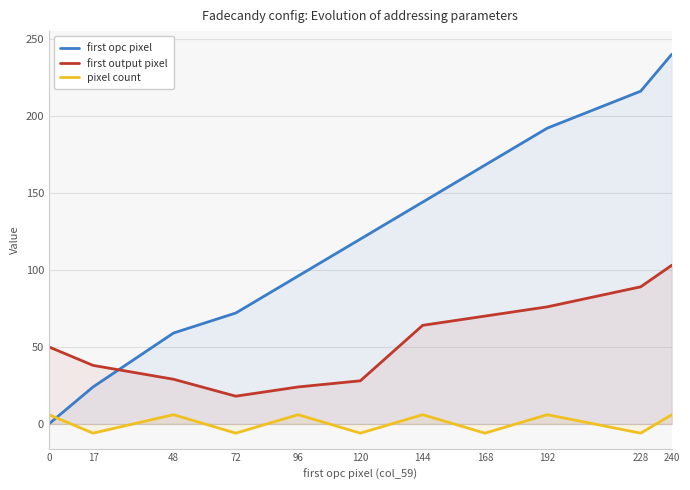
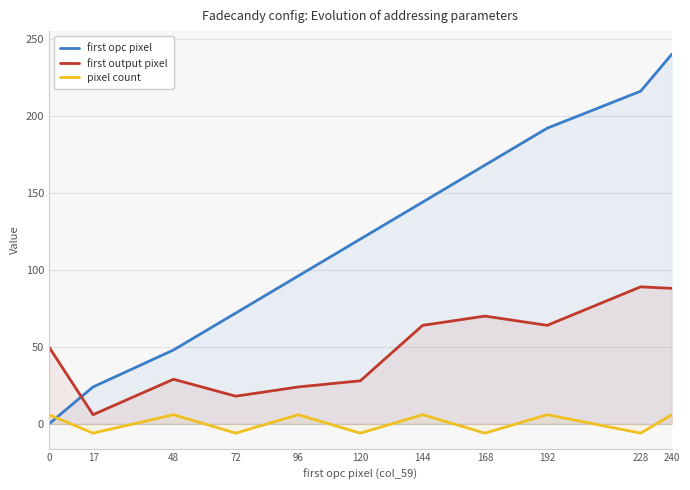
first output pixel, 17: 38 -> 6
first opc pixel, 48: 59 -> 48
first output pixel, 192: 76 -> 64
first output pixel, 240: 103 -> 88
